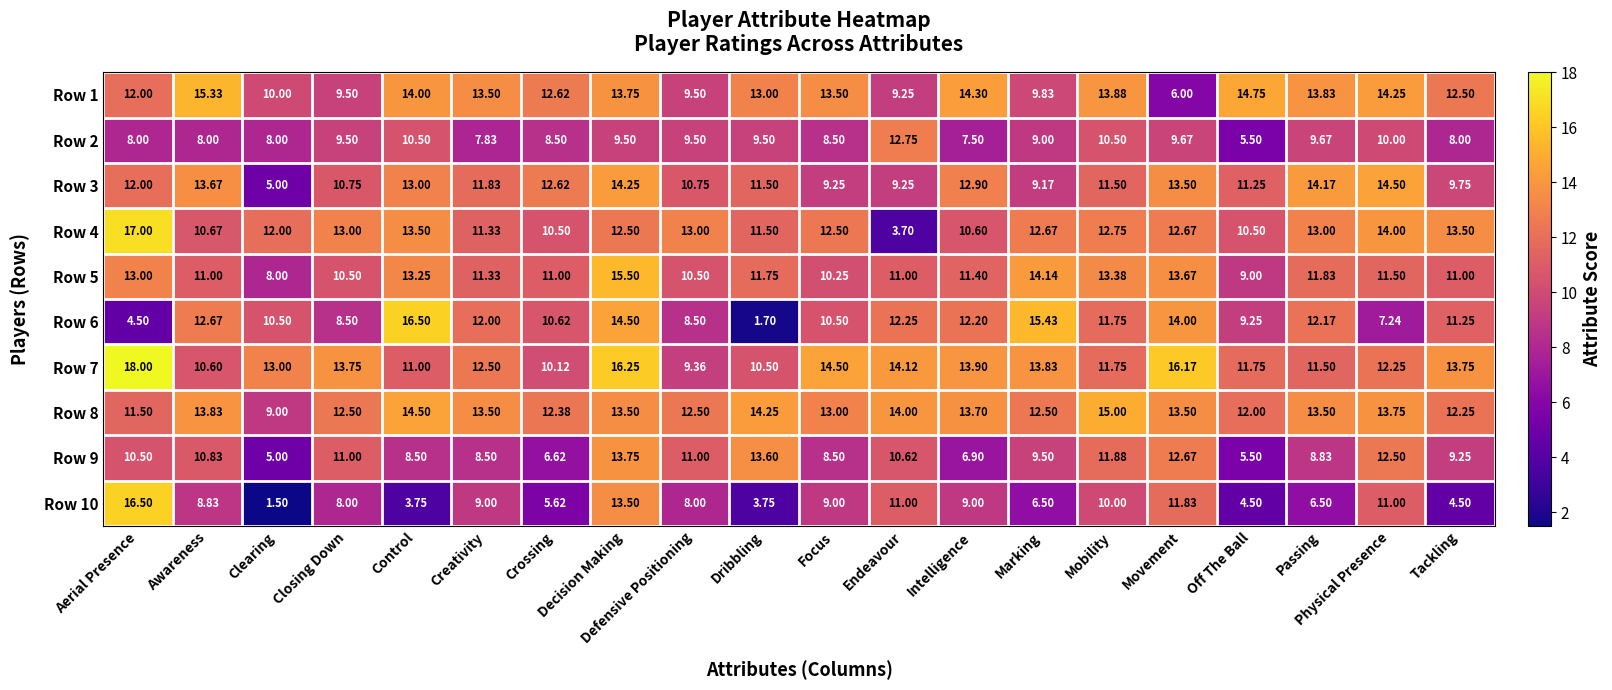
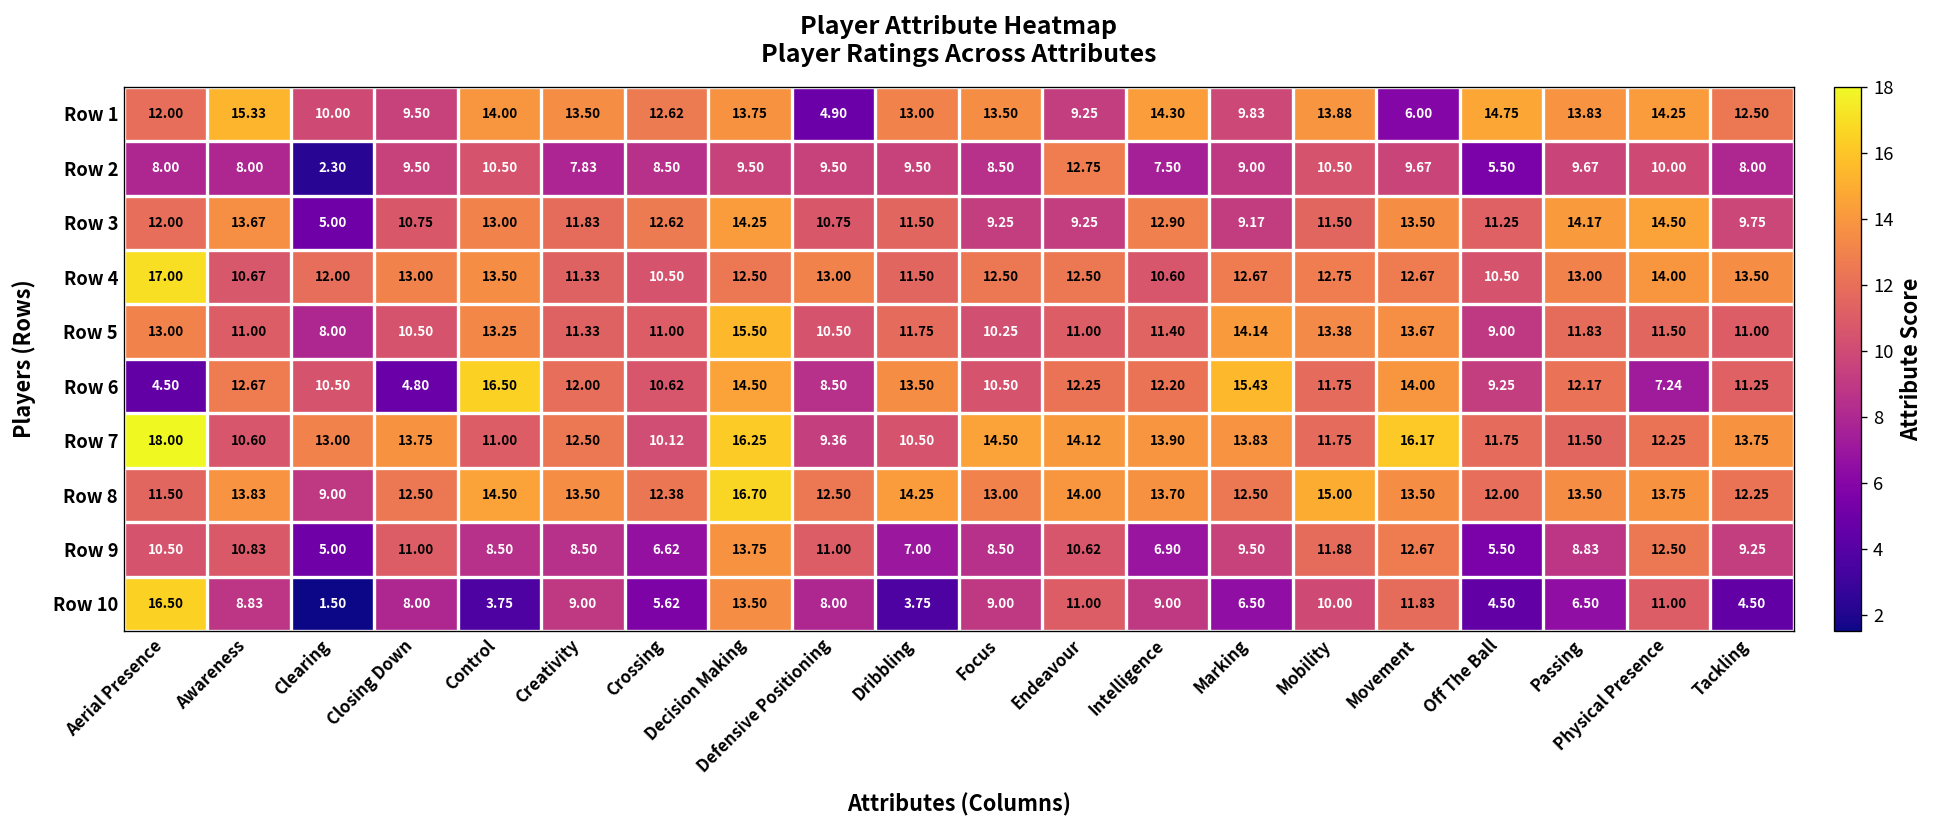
Row 1, Defensive Positioning: 9.50 -> 4.90
Row 2, Clearing: 8.00 -> 2.30
Row 4, Endeavour: 3.70 -> 12.50
Row 6, Closing Down: 8.50 -> 4.80
Row 6, Dribbling: 1.70 -> 13.50
Row 8, Decision Making: 13.50 -> 16.70
Row 9, Dribbling: 13.60 -> 7.00
